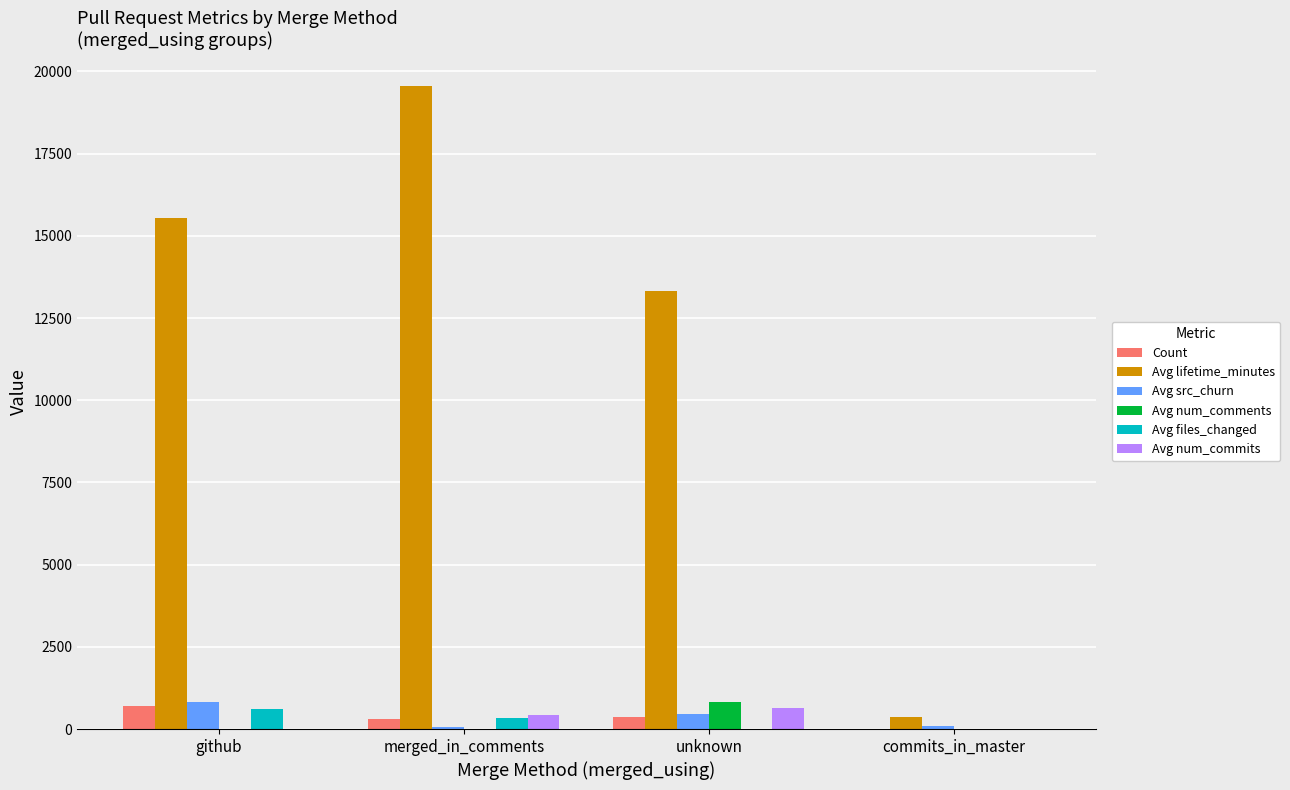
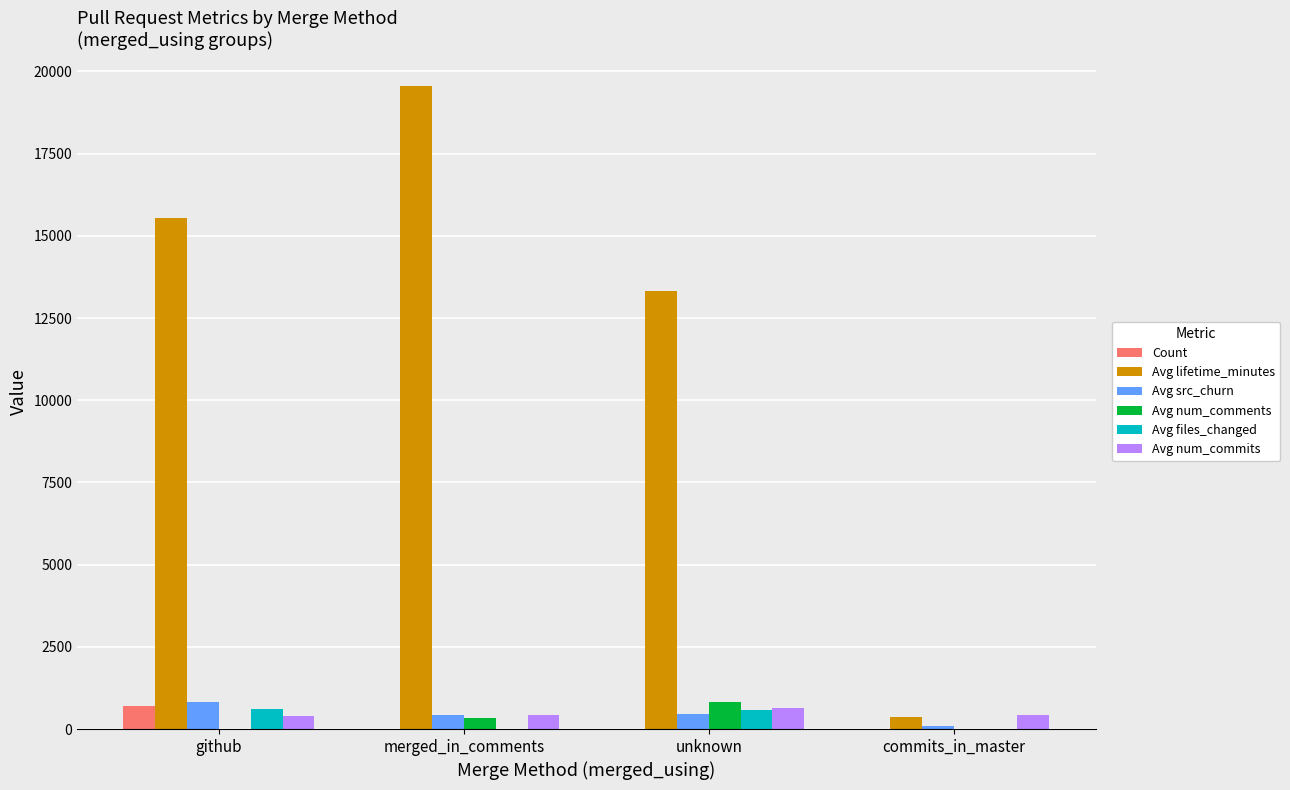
Avg num_commits, github: 0 -> 400
Count, merged_in_comments: 300 -> 0
Avg src_churn, merged_in_comments: 100 -> 400
Avg num_comments, merged_in_comments: 0 -> 300
Avg files_changed, merged_in_comments: 300 -> 0
Count, unknown: 400 -> 0
Avg files_changed, unknown: 0 -> 600
Avg num_commits, commits_in_master: 0 -> 400
